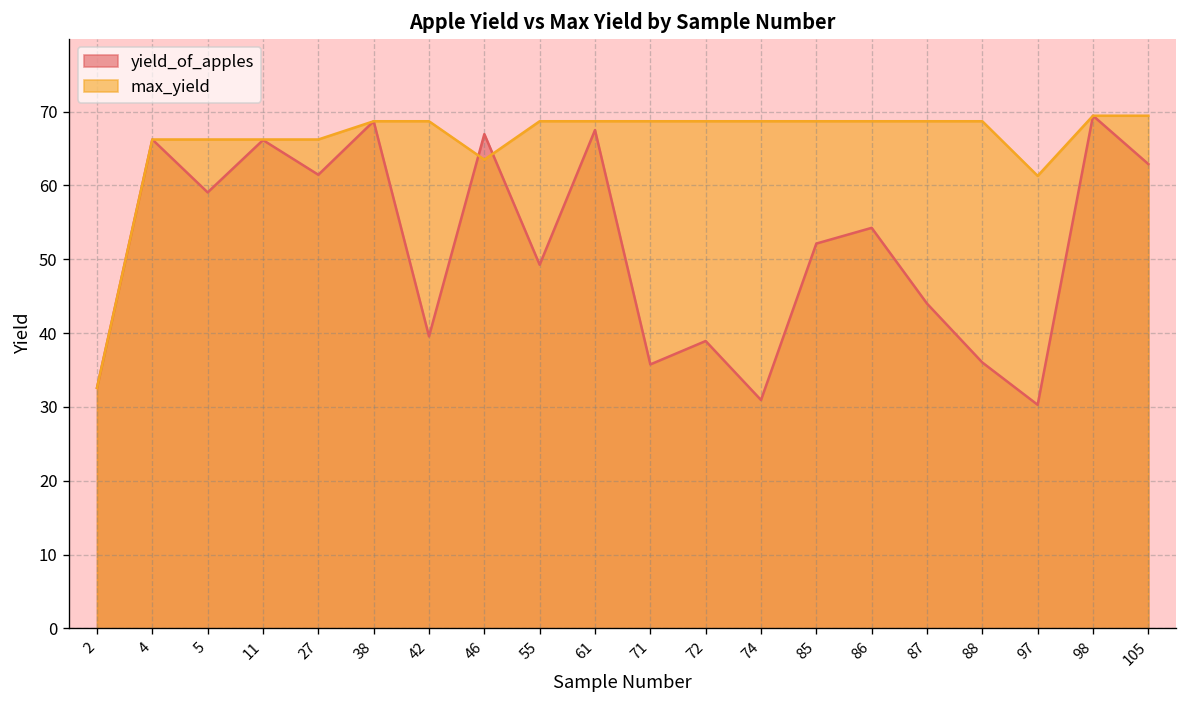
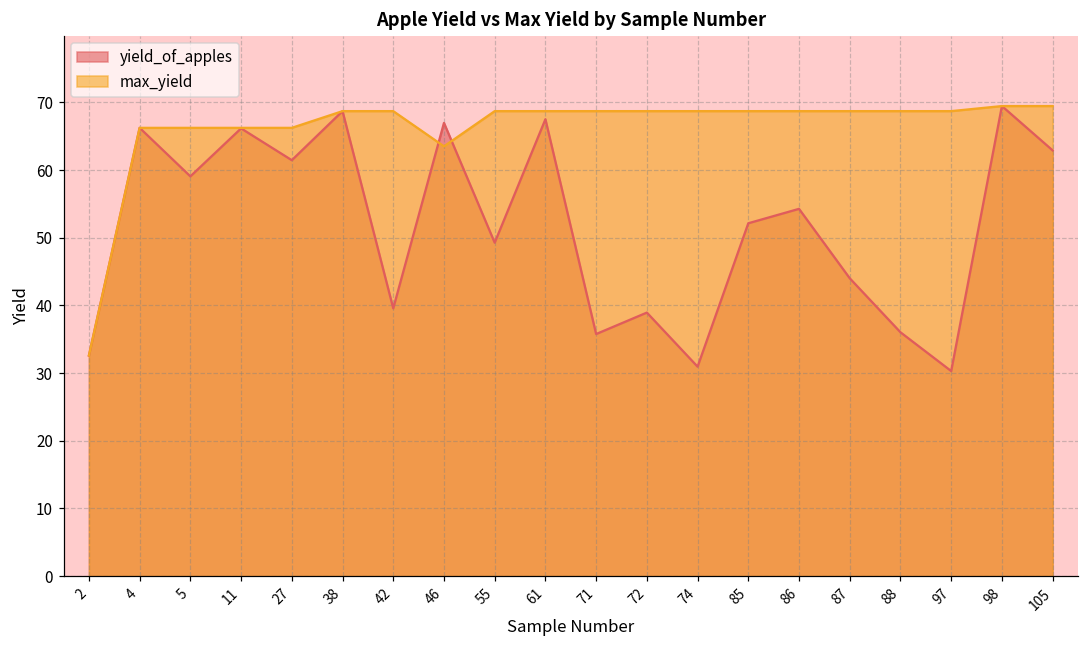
max_yield, 97: 61 -> 69
